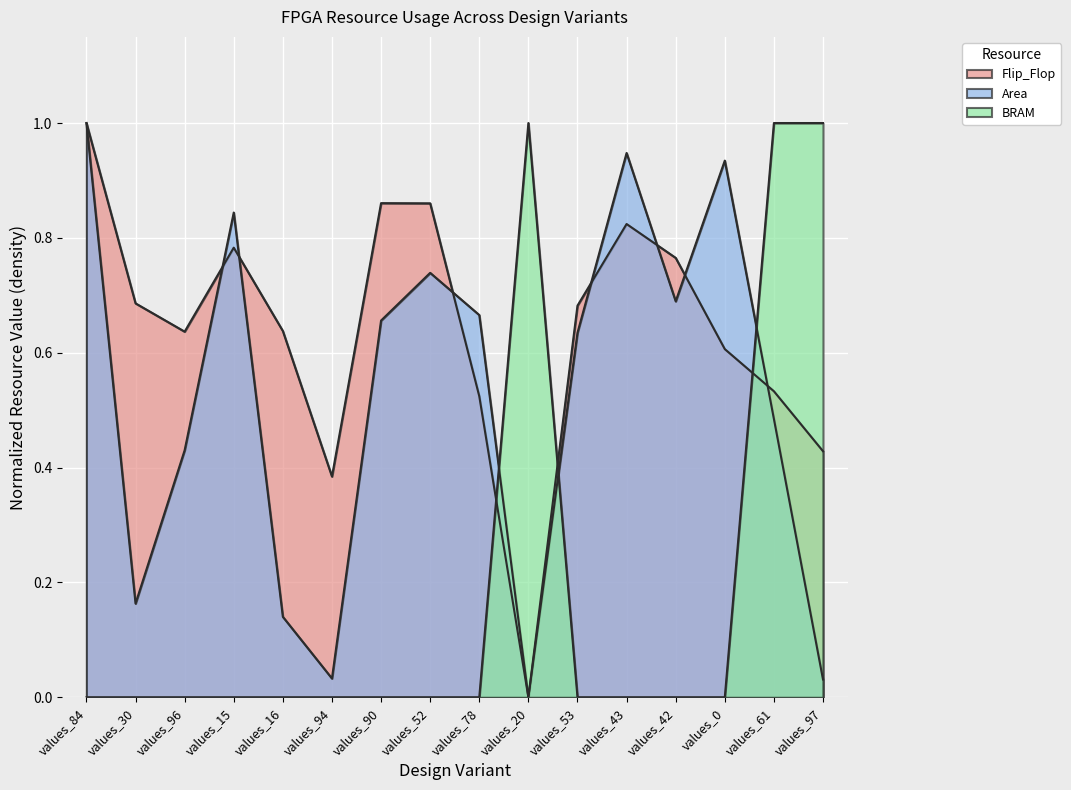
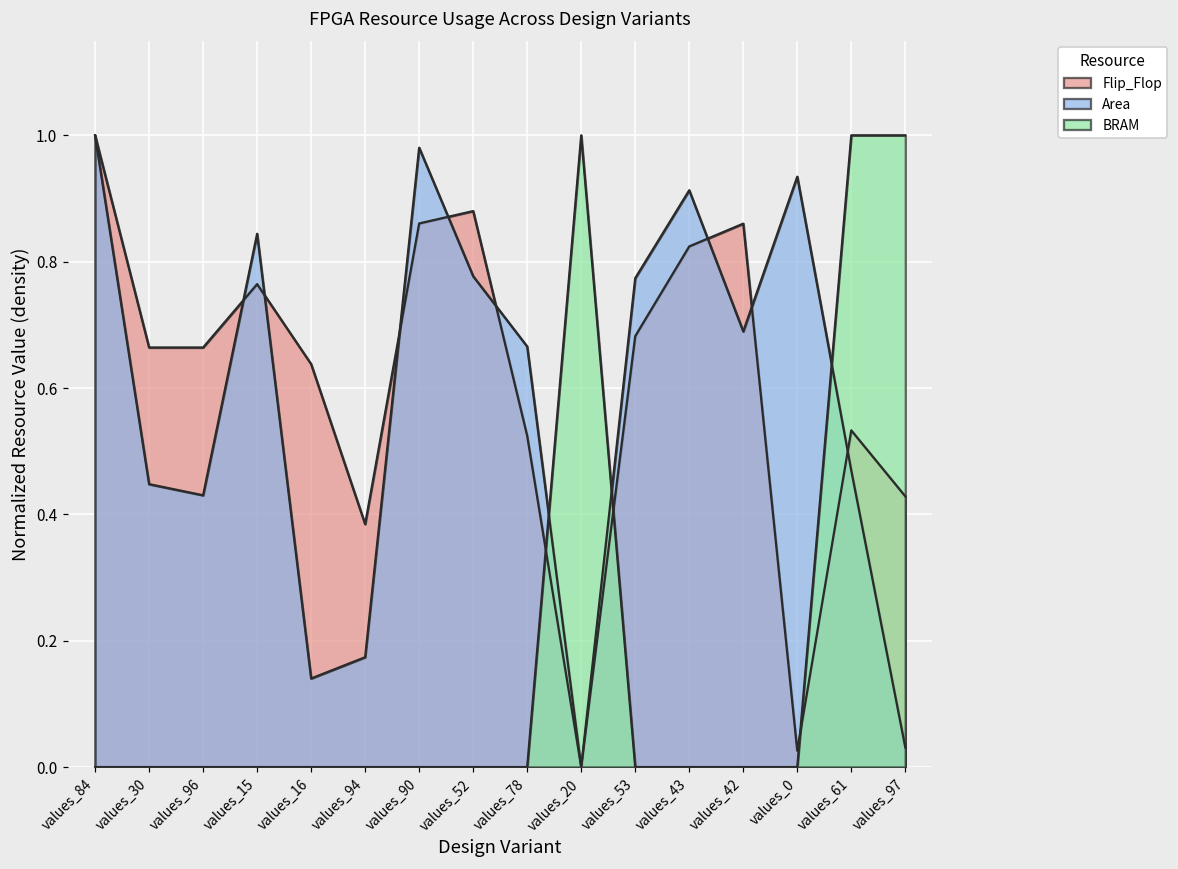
Flip_Flop, values_30: 0.69 -> 0.66
Area, values_30: 0.16 -> 0.45
Flip_Flop, values_96: 0.64 -> 0.66
Flip_Flop, values_15: 0.78 -> 0.76
Area, values_94: 0.03 -> 0.17
Area, values_90: 0.66 -> 0.98
Flip_Flop, values_52: 0.86 -> 0.88
Area, values_52: 0.74 -> 0.78
Area, values_53: 0.63 -> 0.77
Area, values_43: 0.95 -> 0.91
Flip_Flop, values_42: 0.77 -> 0.86
Flip_Flop, values_0: 0.61 -> 0.03
Area, values_61: 0.48 -> 0.47
